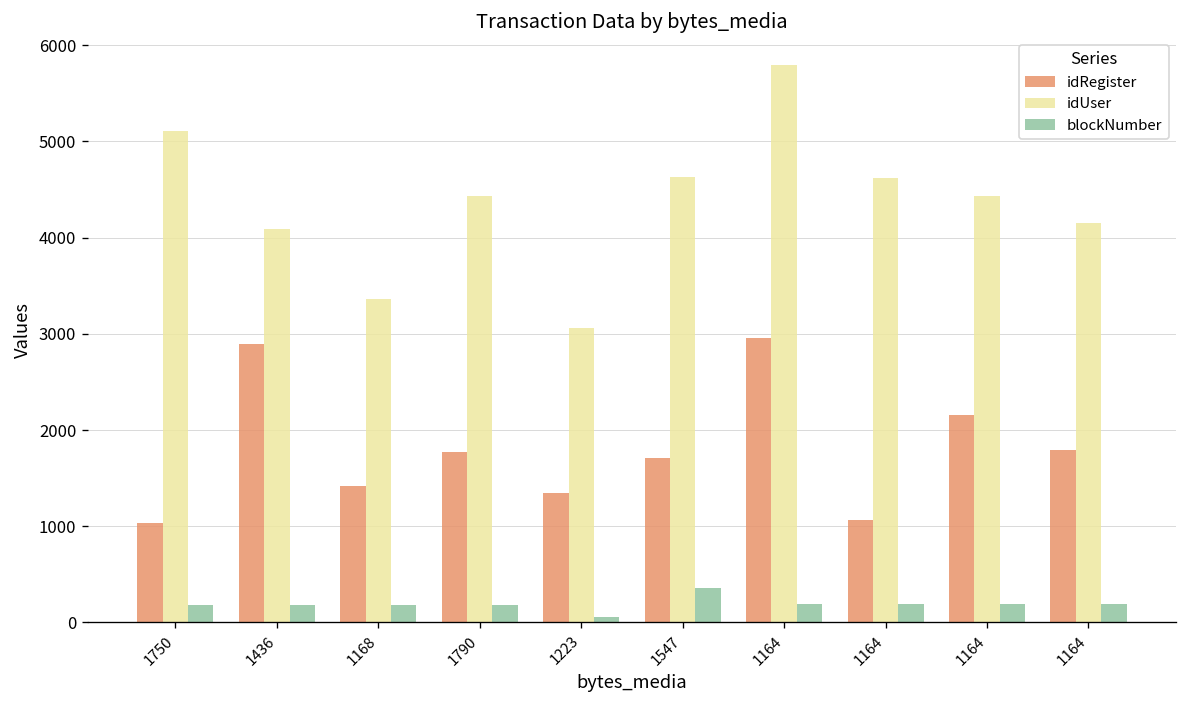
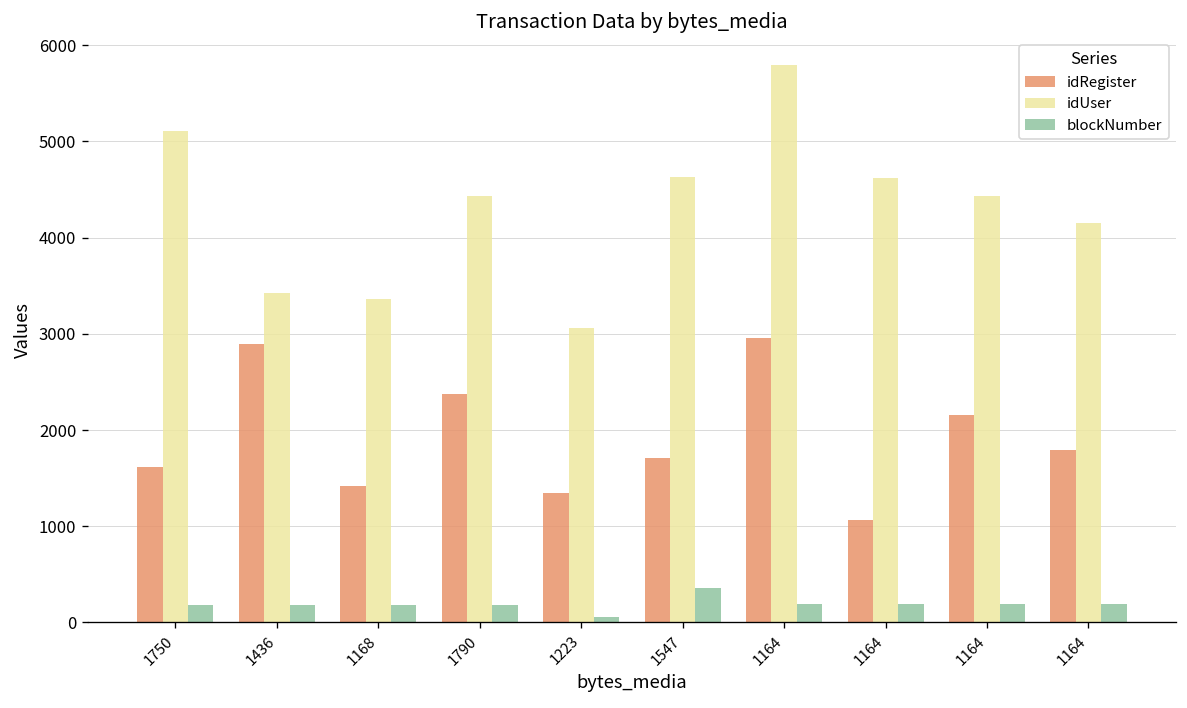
idRegister, 1750: 1000 -> 1600
idUser, 1436: 4100 -> 3400
idRegister, 1790: 1800 -> 2400
